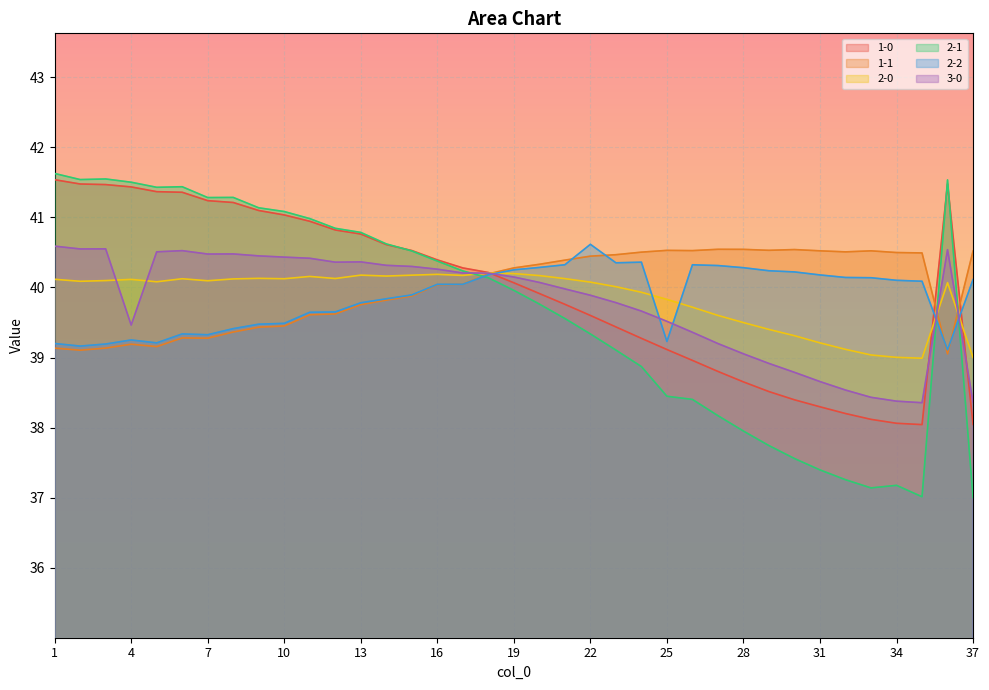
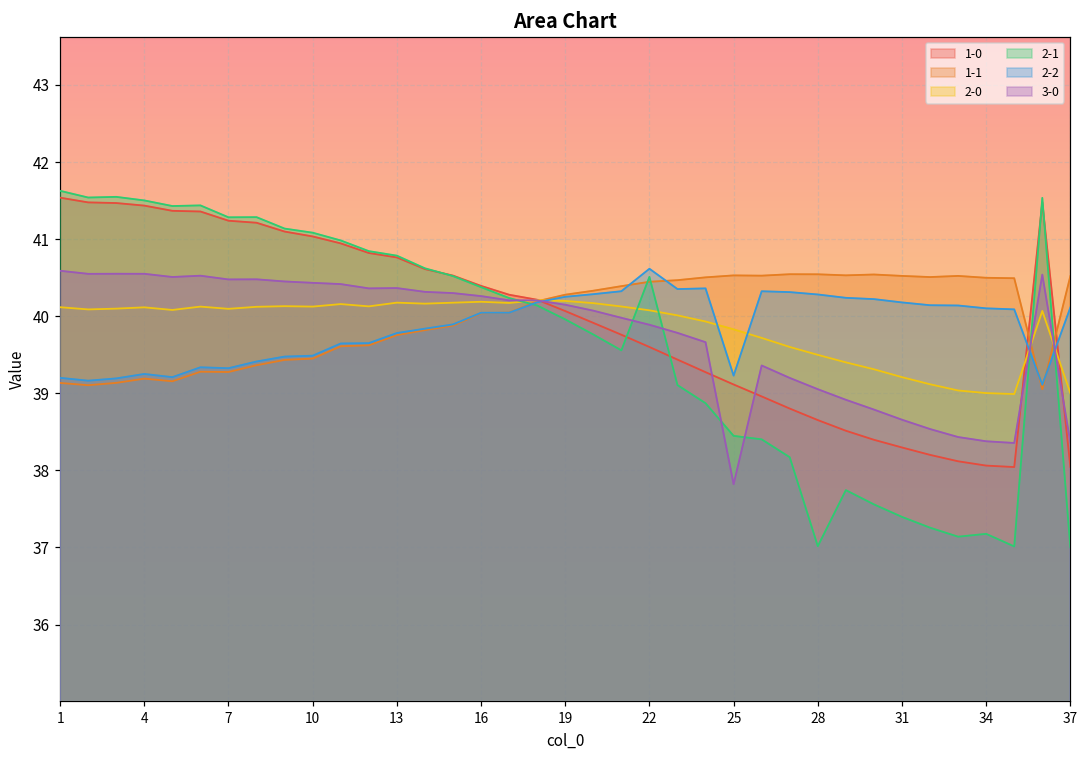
3-0, 4: 39.5 -> 40.6
2-1, 22: 39.3 -> 40.5
3-0, 25: 39.5 -> 37.8
2-1, 28: 38.0 -> 37.0
